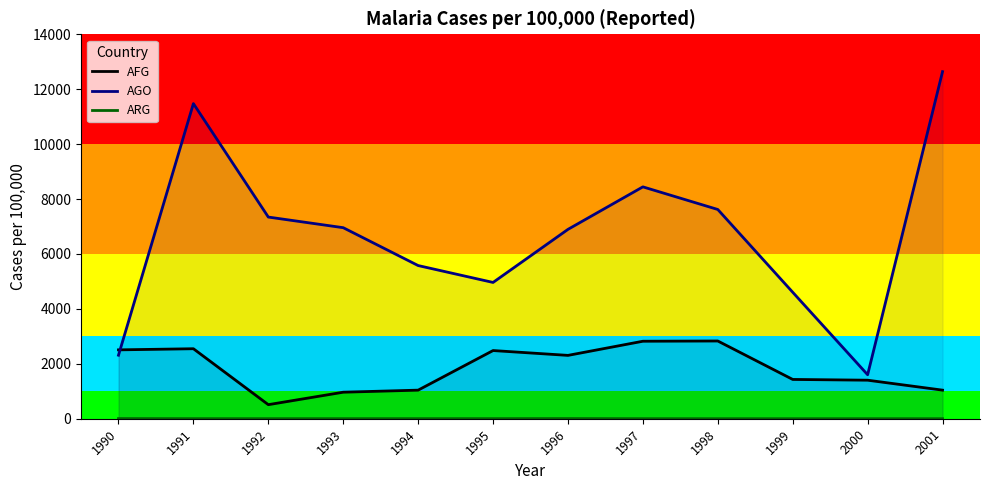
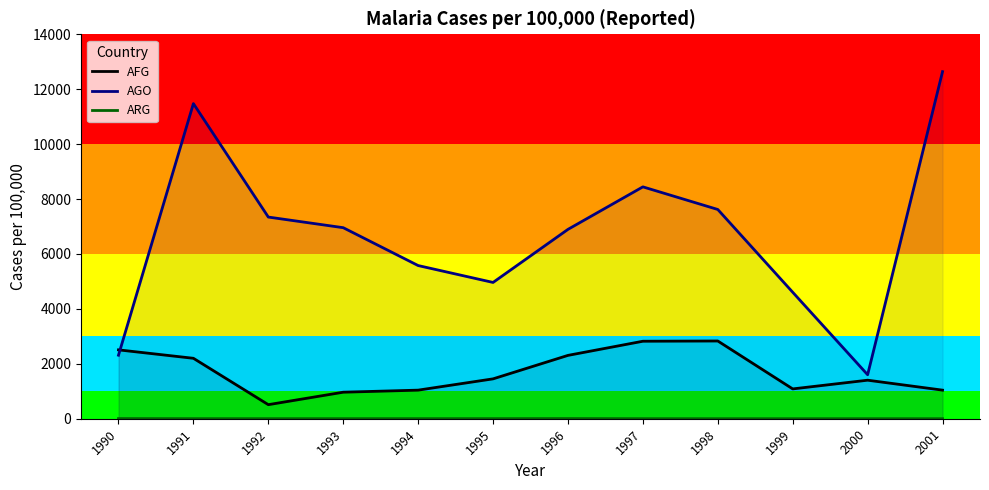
AFG, 1991: 2500 -> 2200
AFG, 1995: 2500 -> 1500
AFG, 1999: 1400 -> 1100
